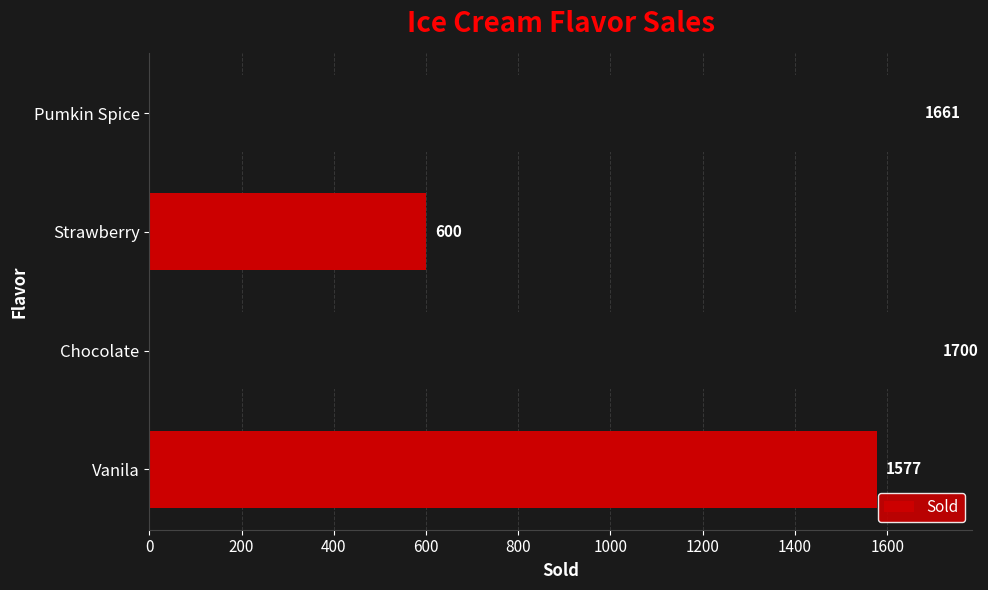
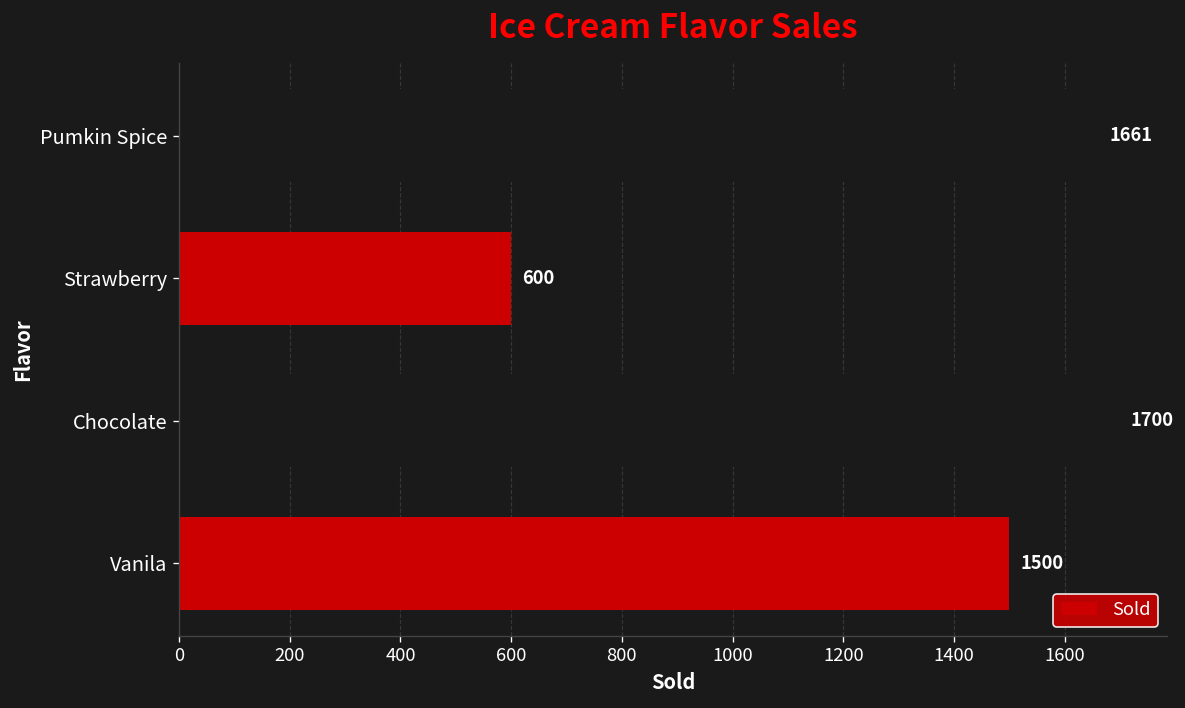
Vanila: 1577 -> 1500
